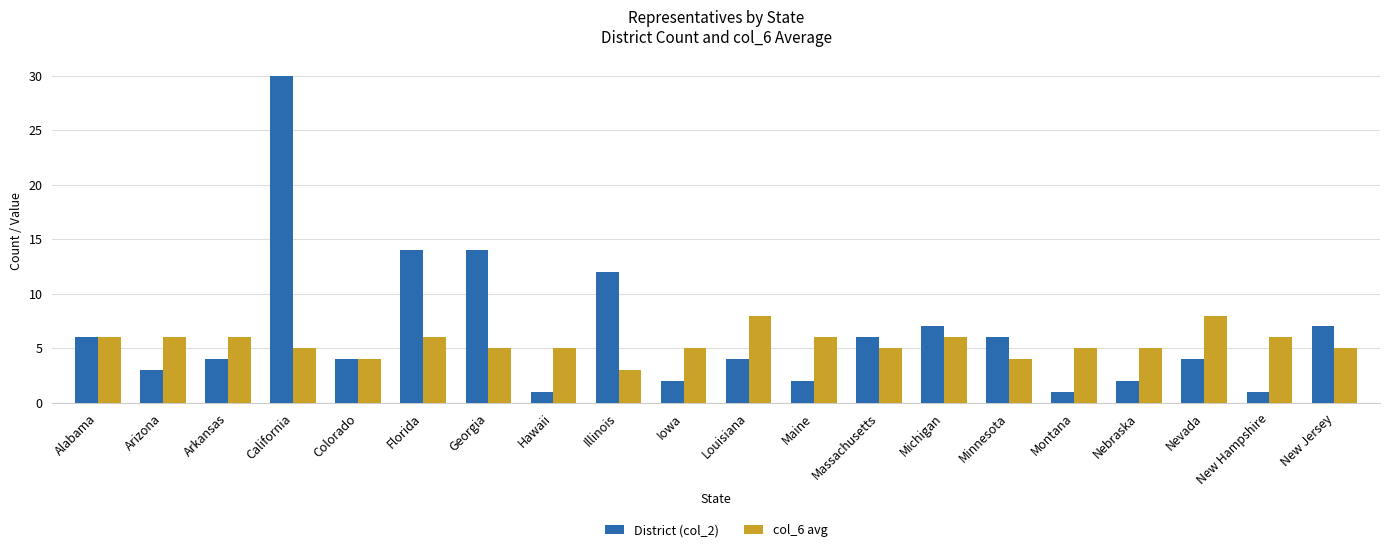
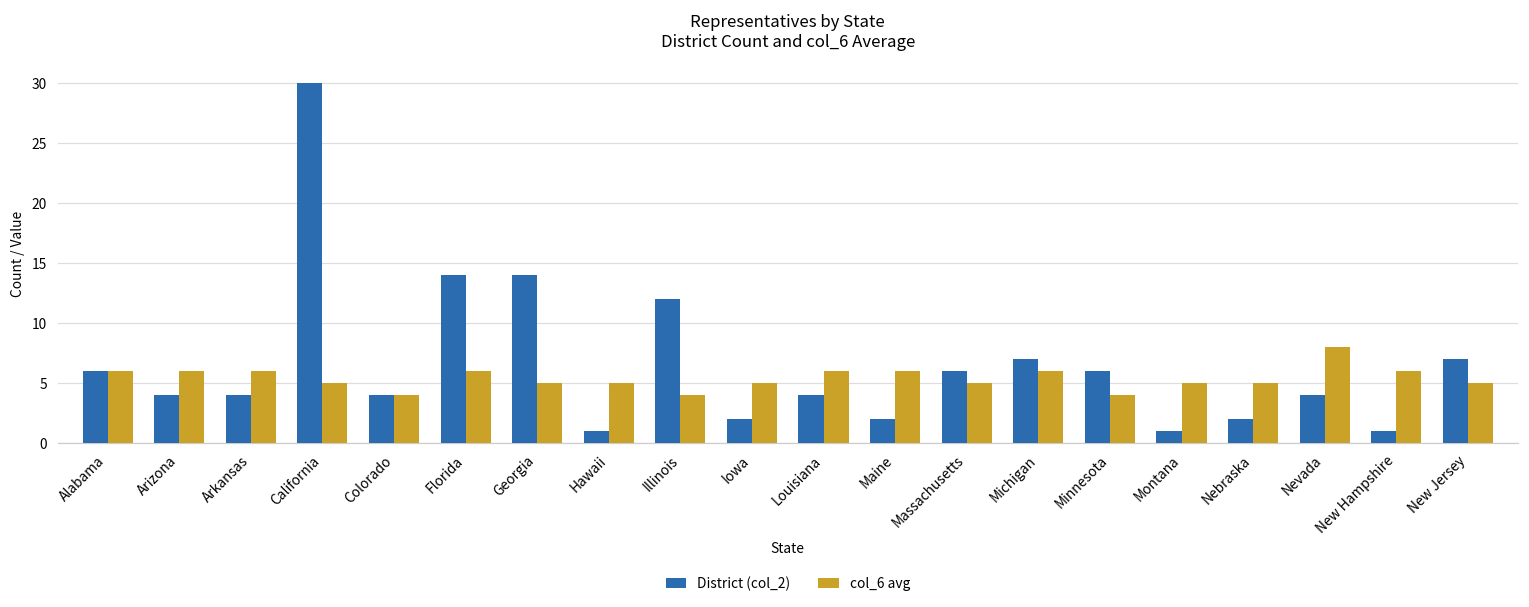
District (col_2), Arizona: 3 -> 4
col_6 avg, Illinois: 3 -> 4
col_6 avg, Louisiana: 8 -> 6
